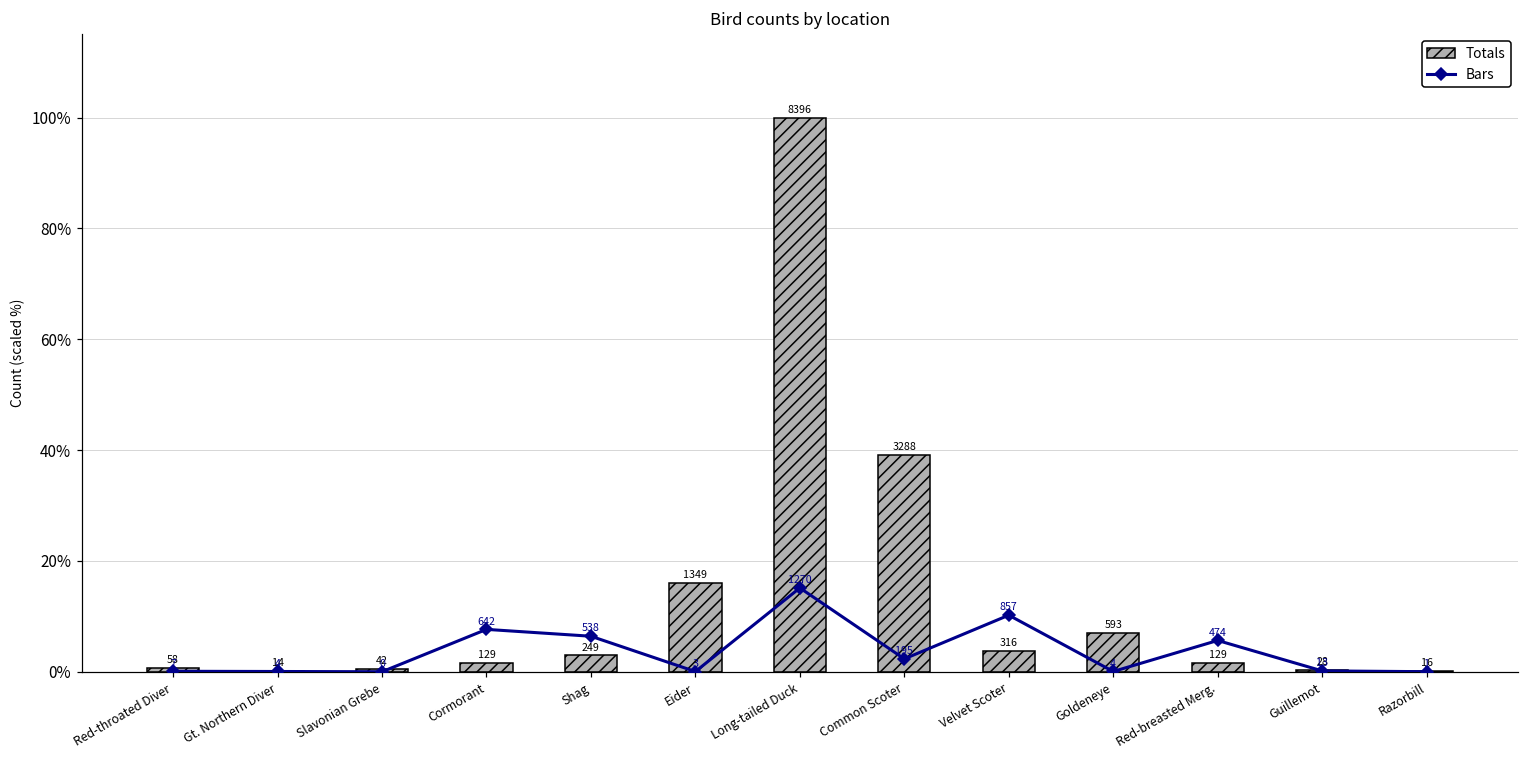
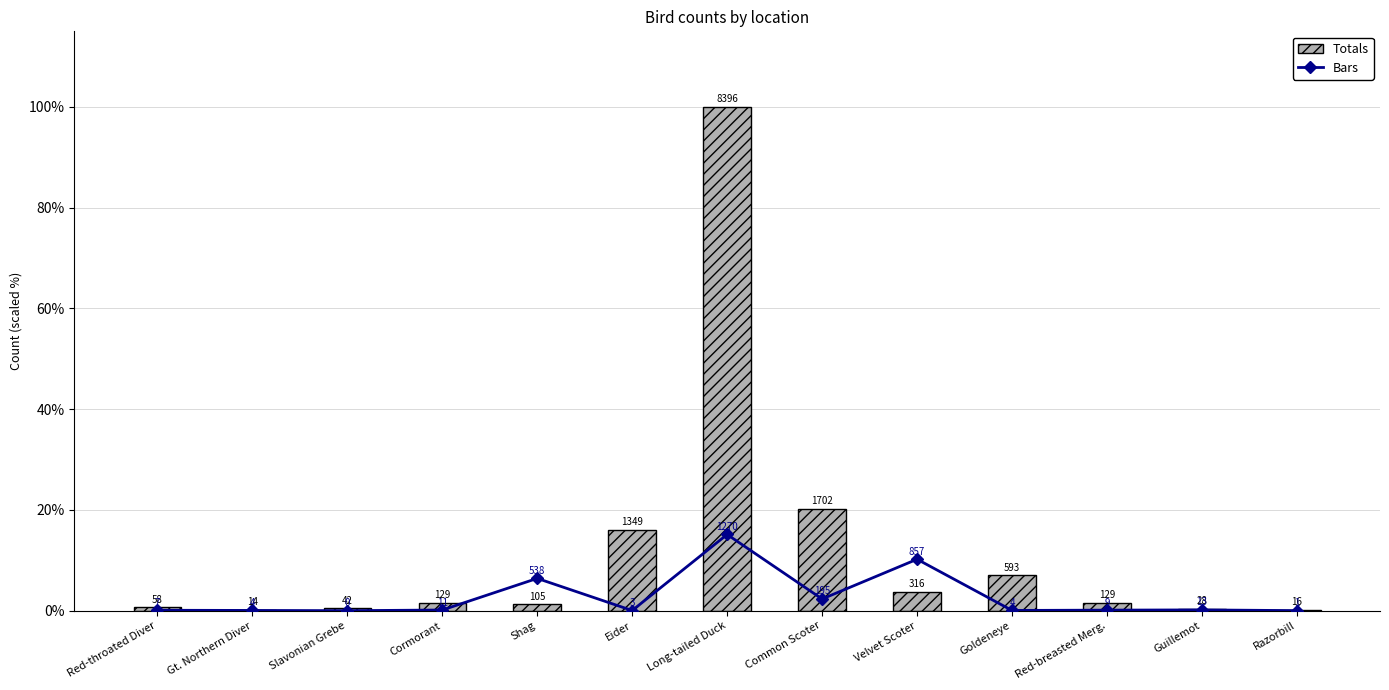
Bars, Cormorant: 642 -> 11
Totals, Shag: 249 -> 105
Totals, Common Scoter: 3288 -> 1702
Bars, Red-breasted Merg.: 474 -> 9
